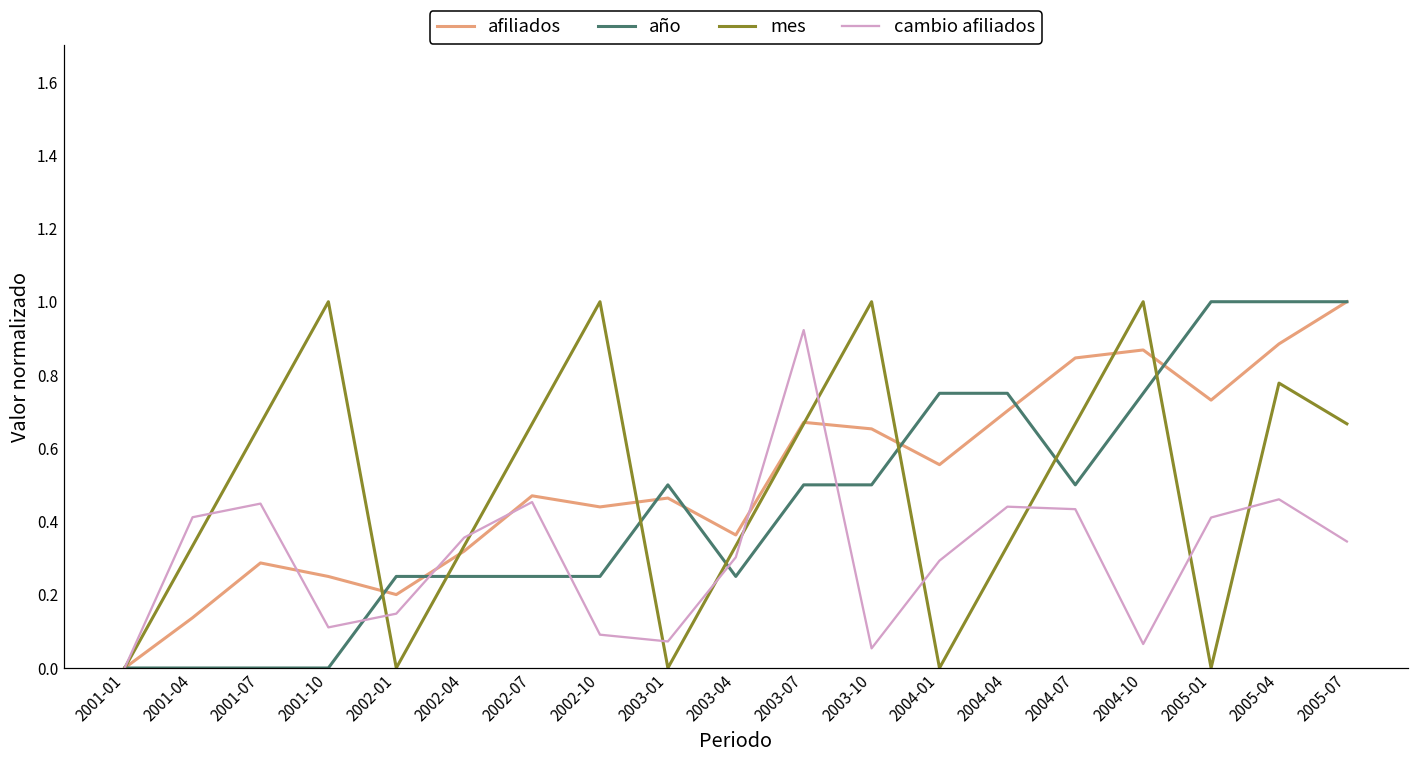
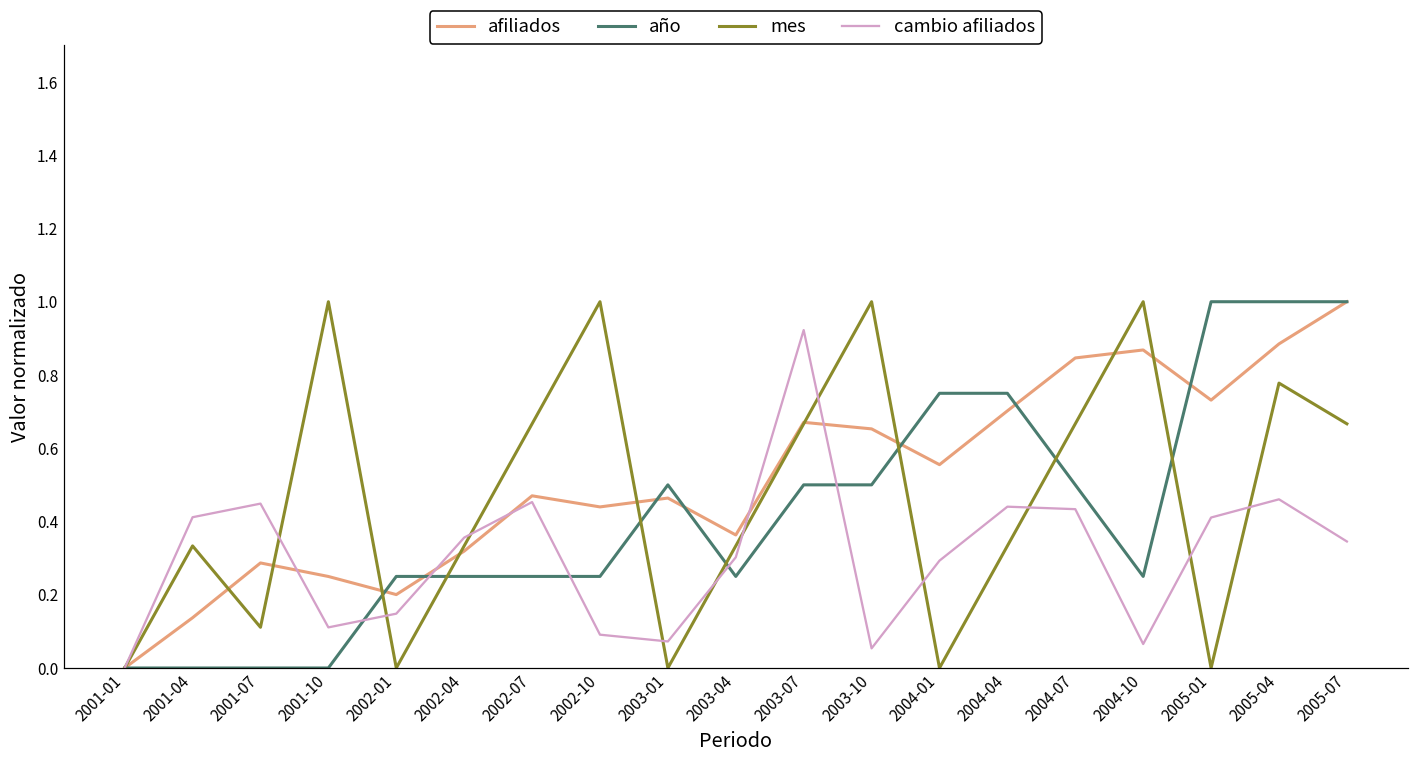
mes, 2001-07: 0.67 -> 0.11
año, 2004-10: 0.75 -> 0.25
